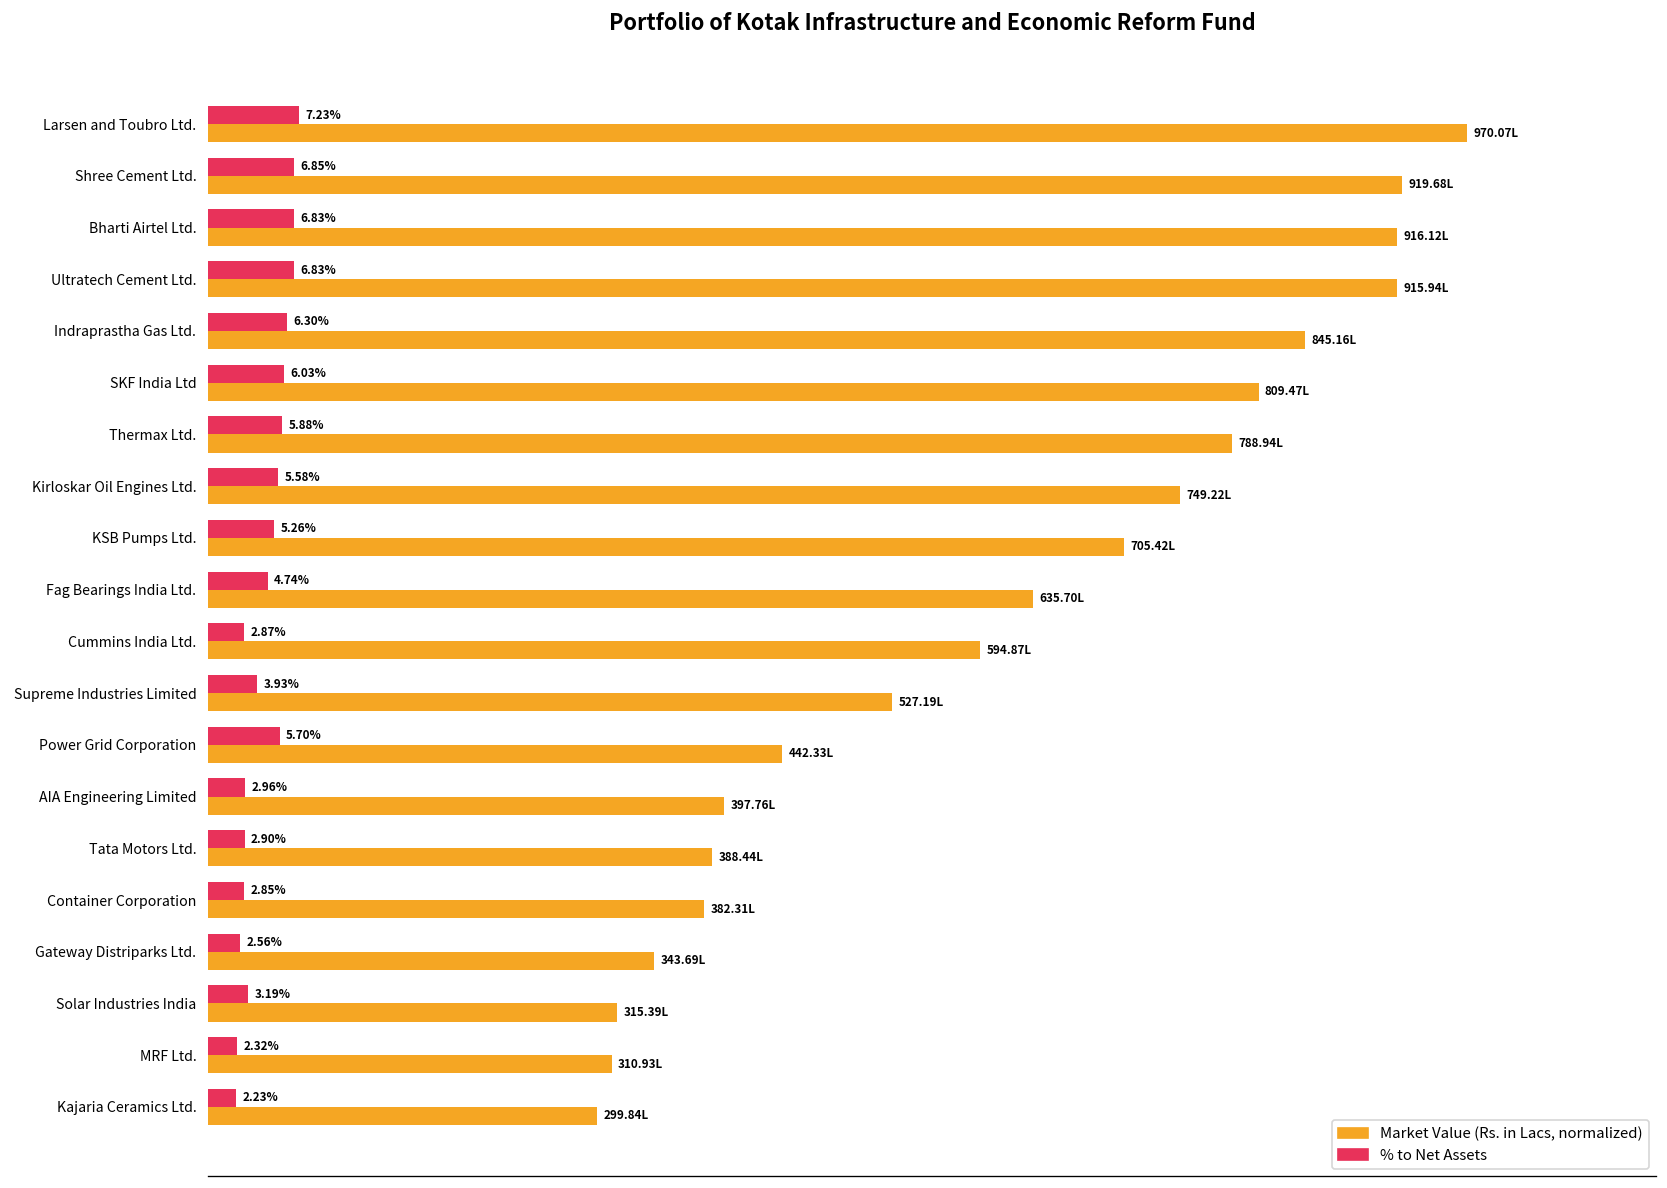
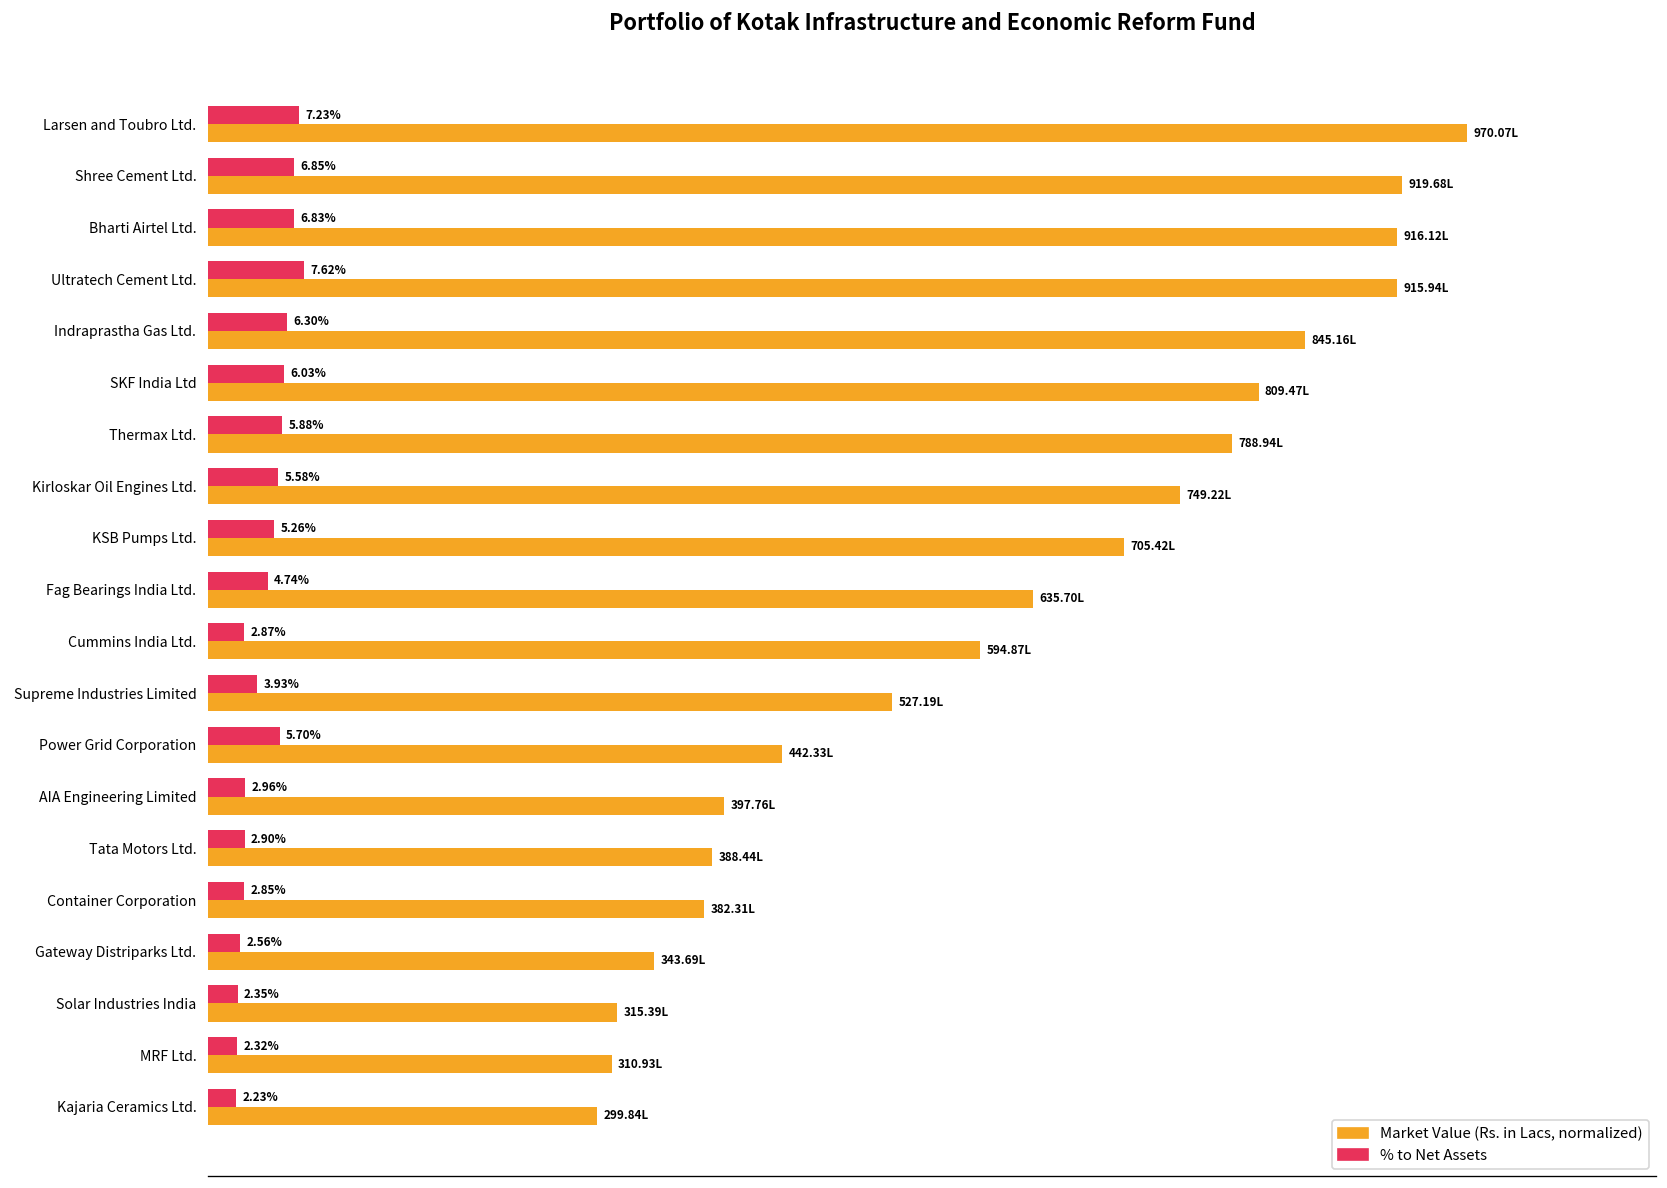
% to Net Assets, Ultratech Cement Ltd.: 6.83% -> 7.62%
% to Net Assets, Solar Industries India: 3.19% -> 2.35%
